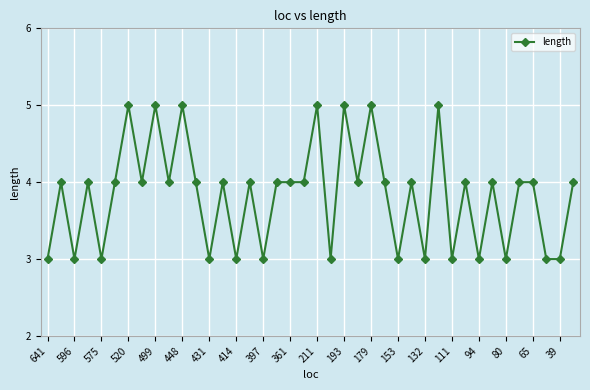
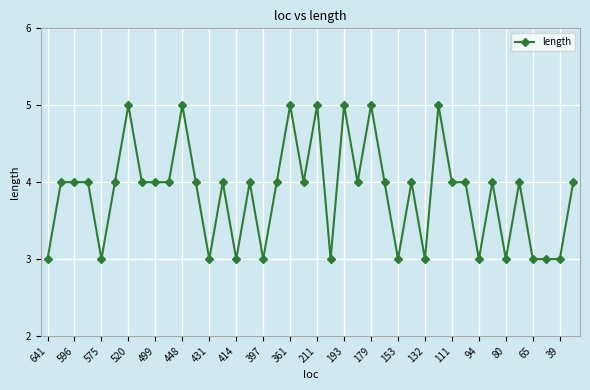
596: 3 -> 4
499: 5 -> 4
361: 4 -> 5
111: 3 -> 4
65: 4 -> 3
